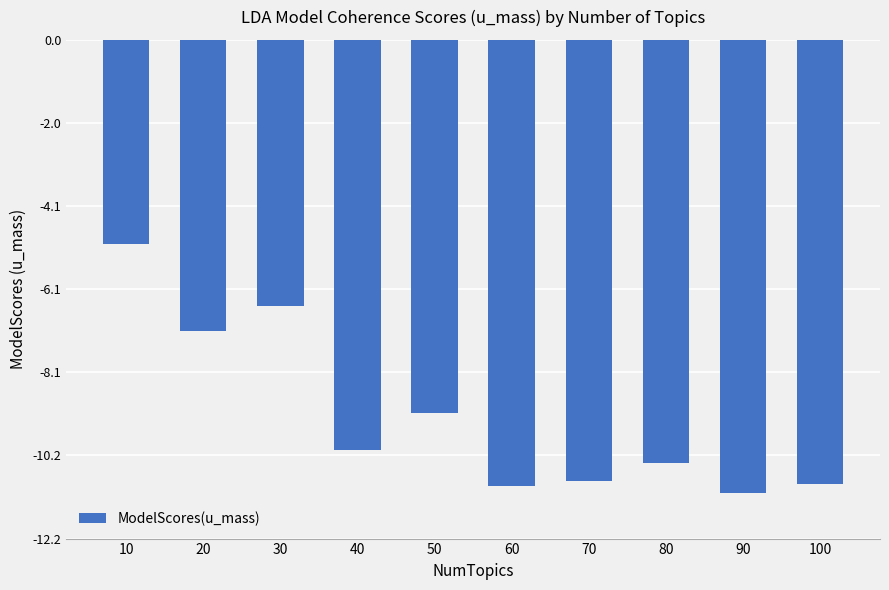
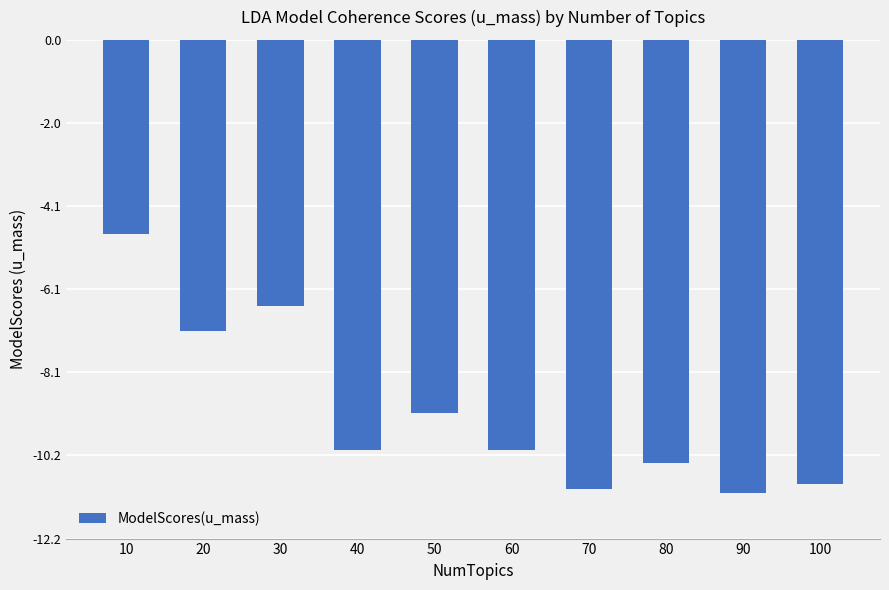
10: -5.0 -> -4.7
60: -10.9 -> -10.0
70: -10.8 -> -11.0
